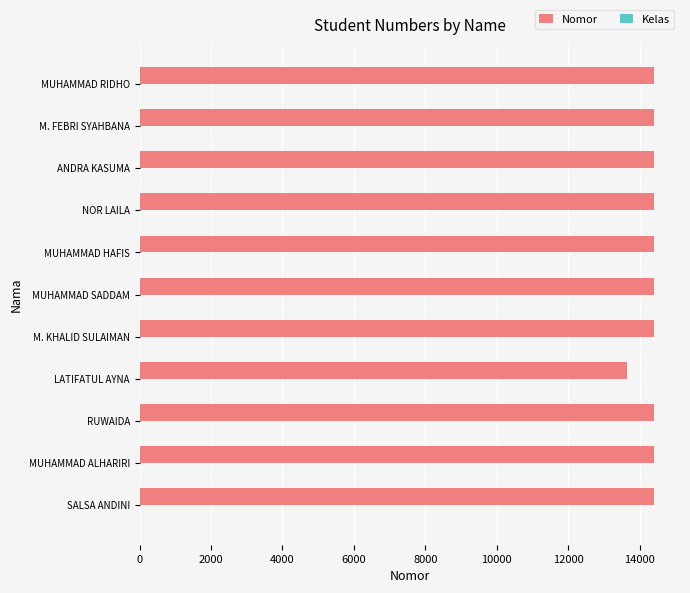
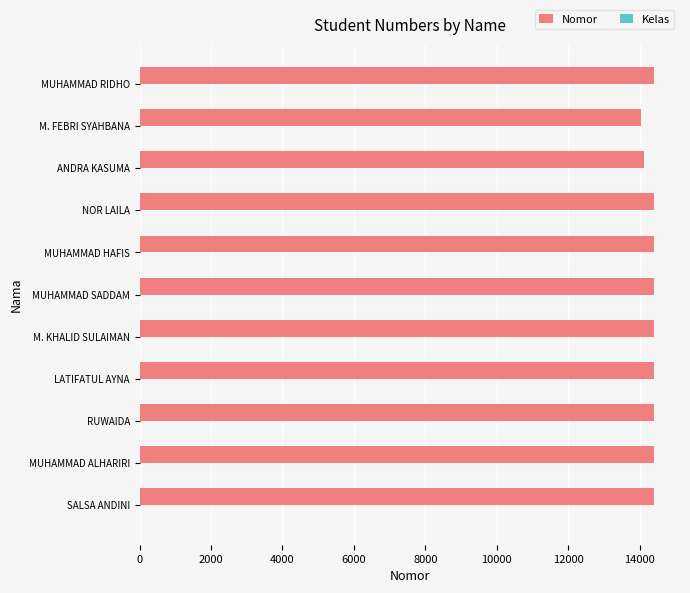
Nomor, M. FEBRI SYAHBANA: 14400 -> 14000
Nomor, ANDRA KASUMA: 14400 -> 14100
Nomor, LATIFATUL AYNA: 13600 -> 14400
